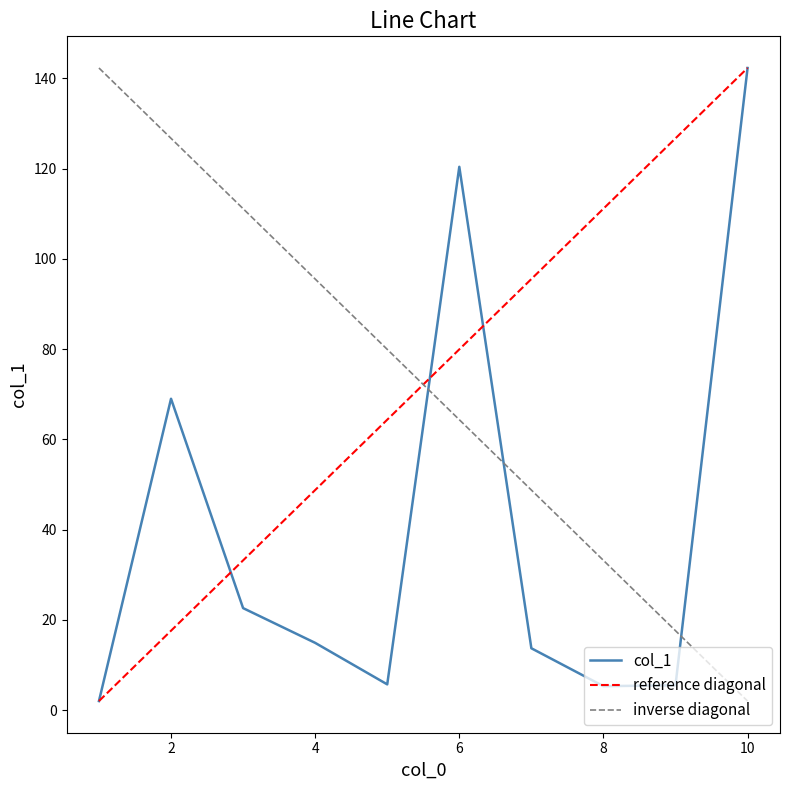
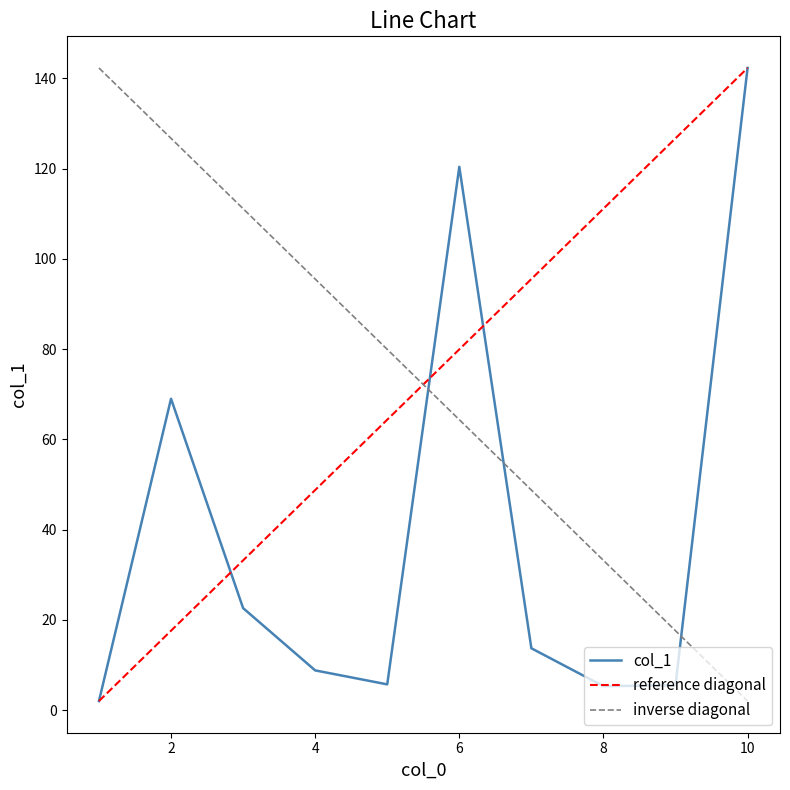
col_1, 4: 15 -> 9
